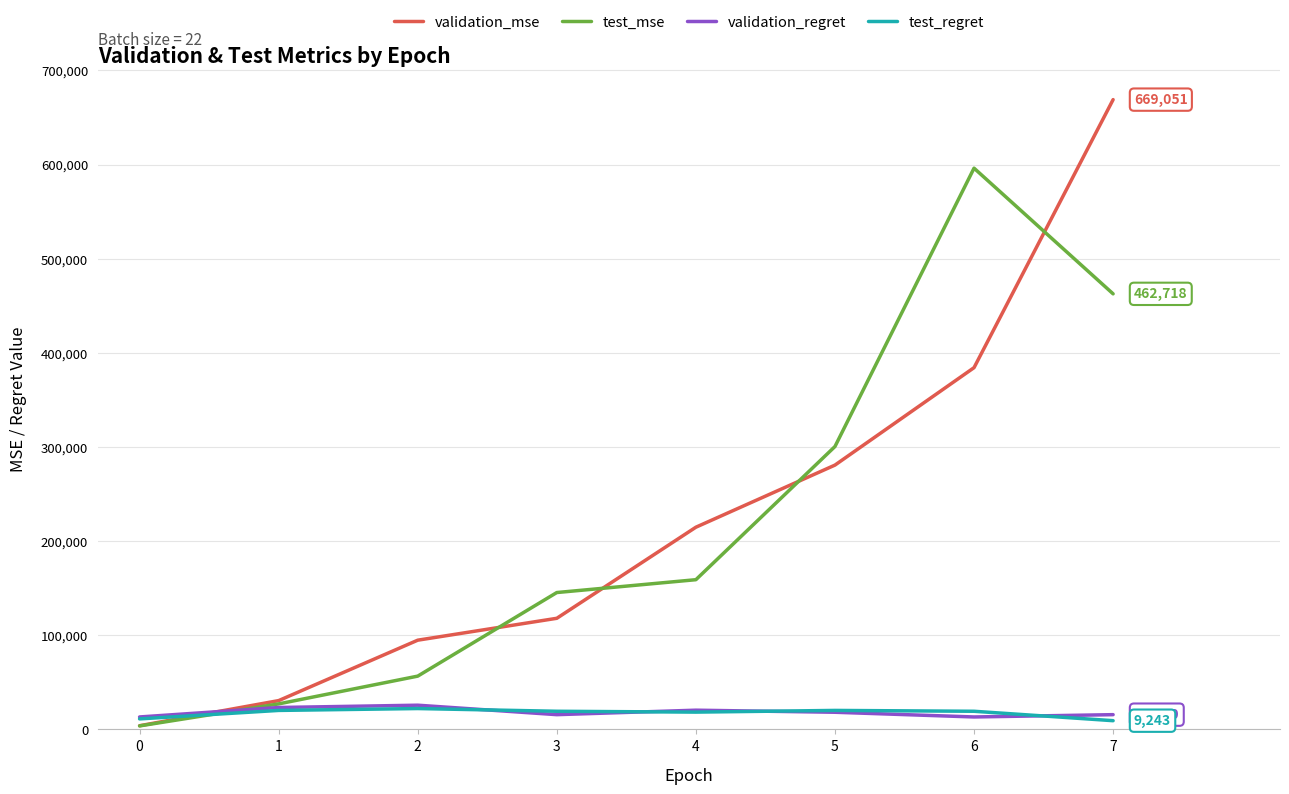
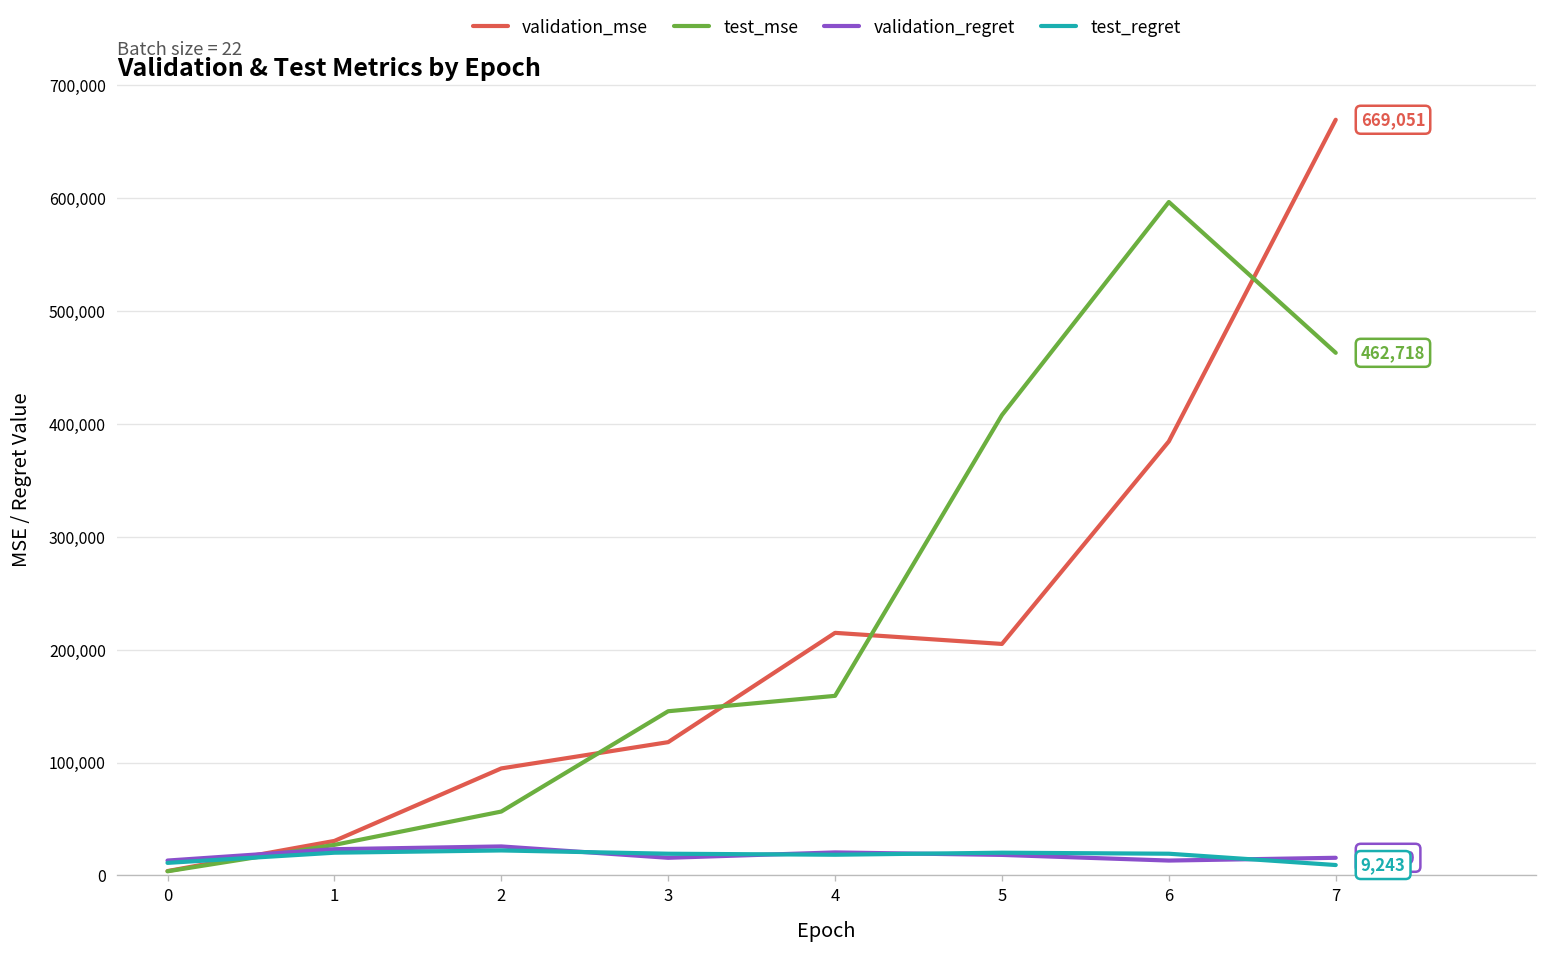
validation_mse, 5: 280,000 -> 200,000
test_mse, 5: 300,000 -> 410,000
